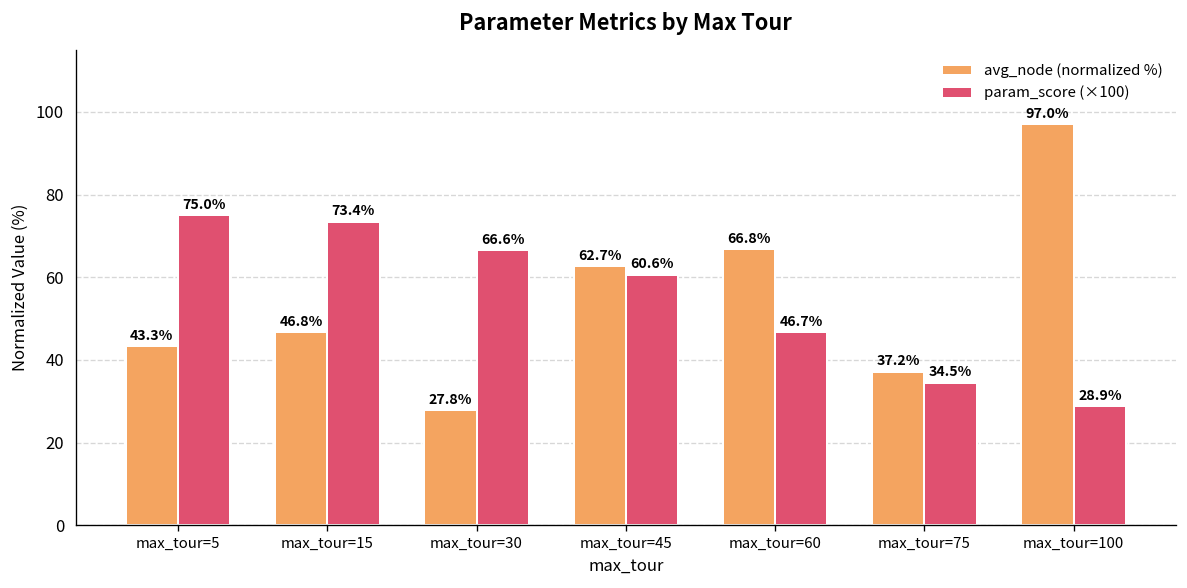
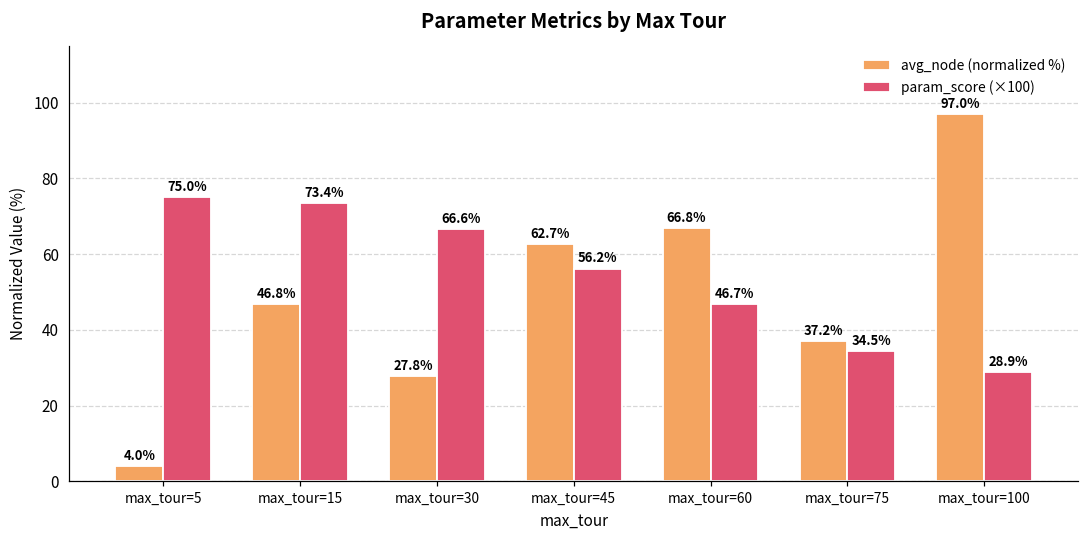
avg_node (normalized %), max_tour=5: 43.3% -> 4.0%
param_score (×100), max_tour=45: 60.6% -> 56.2%
